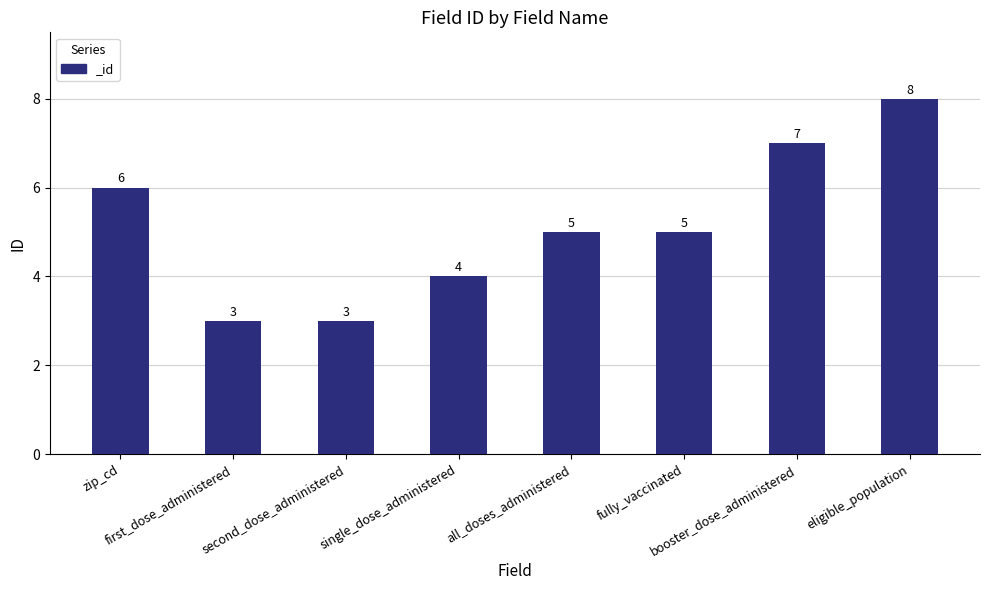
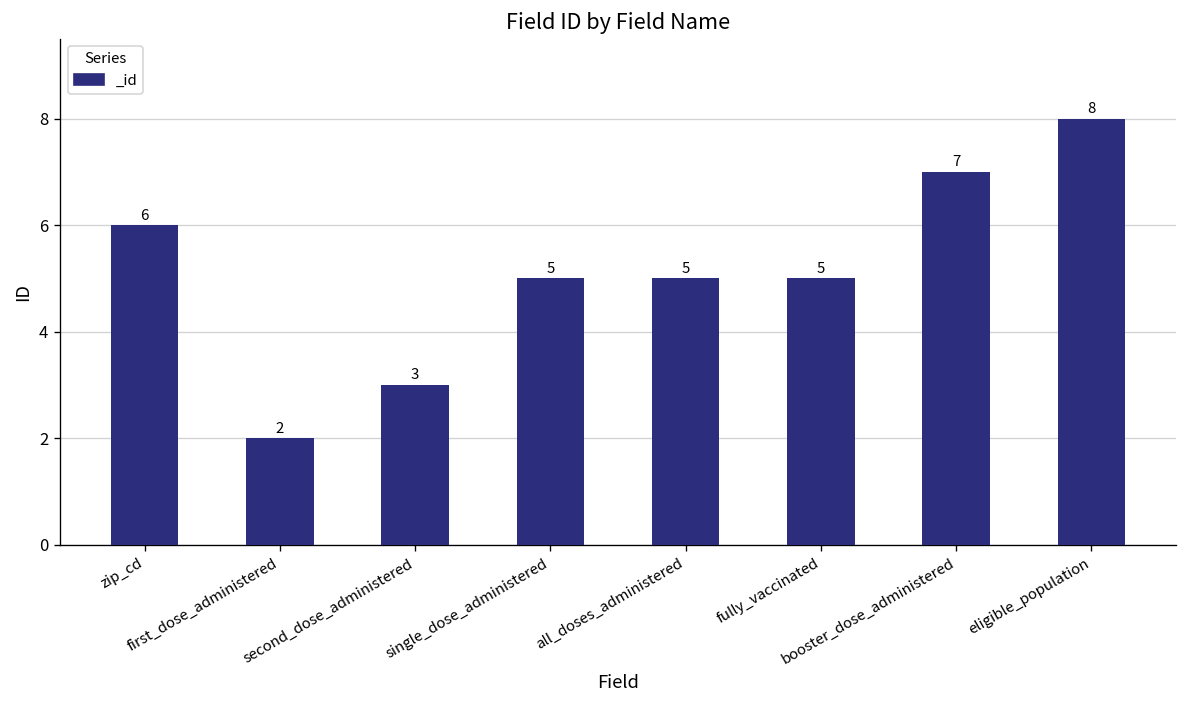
first_dose_administered: 3 -> 2
single_dose_administered: 4 -> 5
